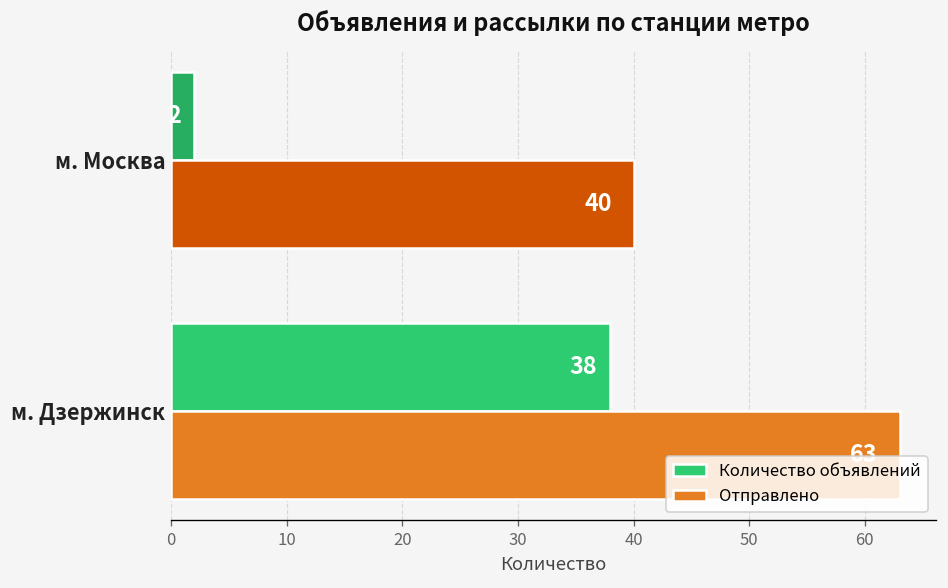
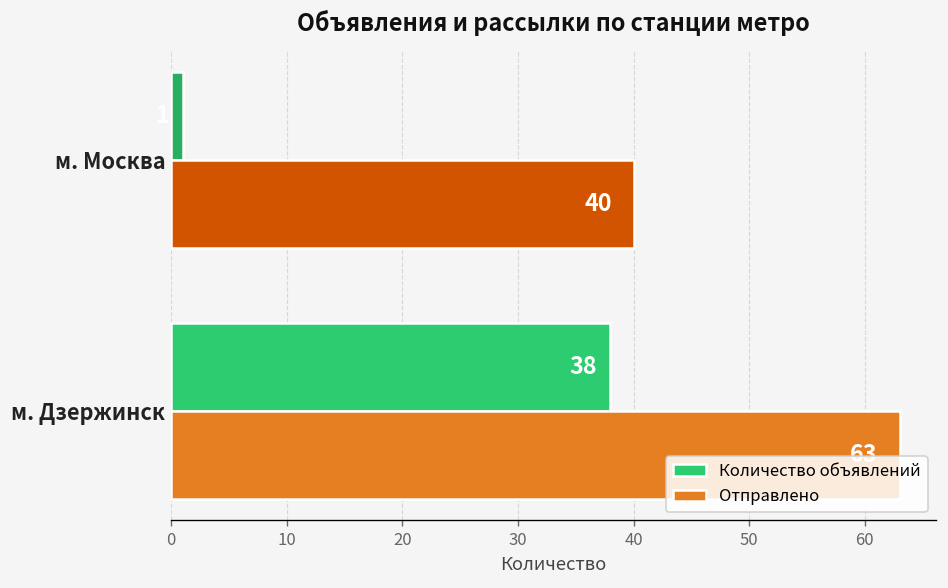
Количество объявлений, м. Москва: 2 -> 1
